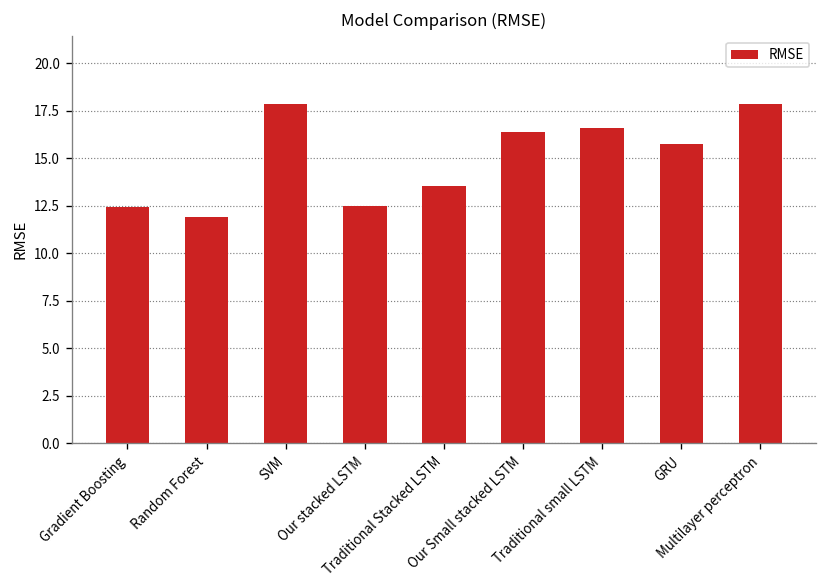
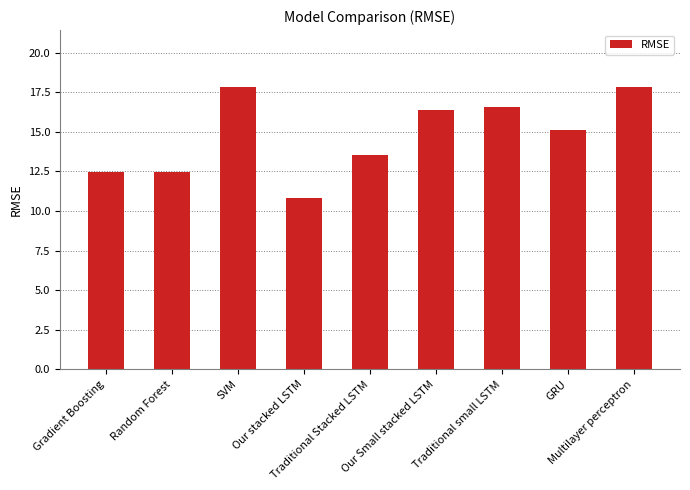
Random Forest: 11.9 -> 12.5
Our stacked LSTM: 12.5 -> 10.8
GRU: 15.8 -> 15.1
